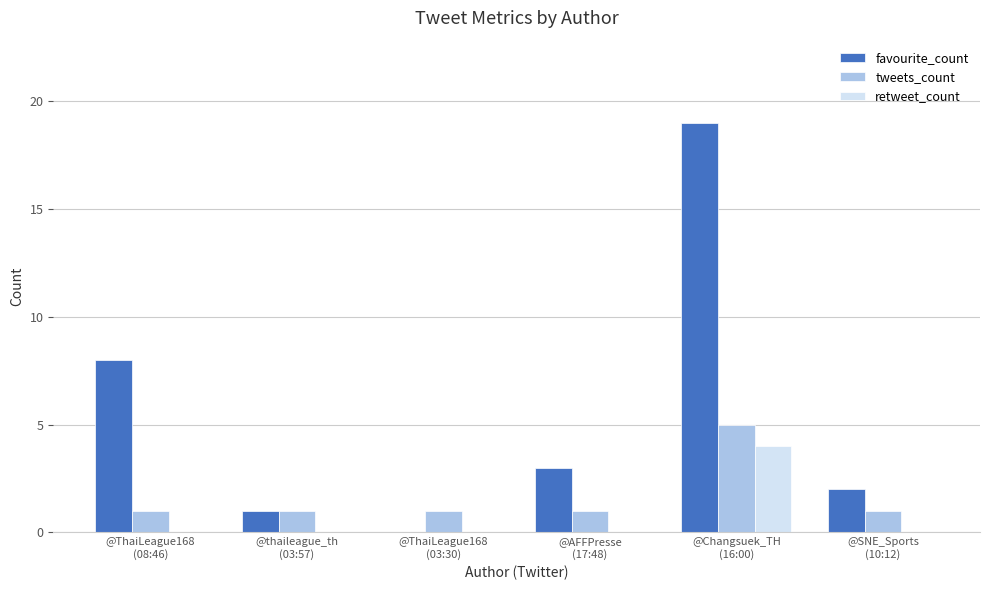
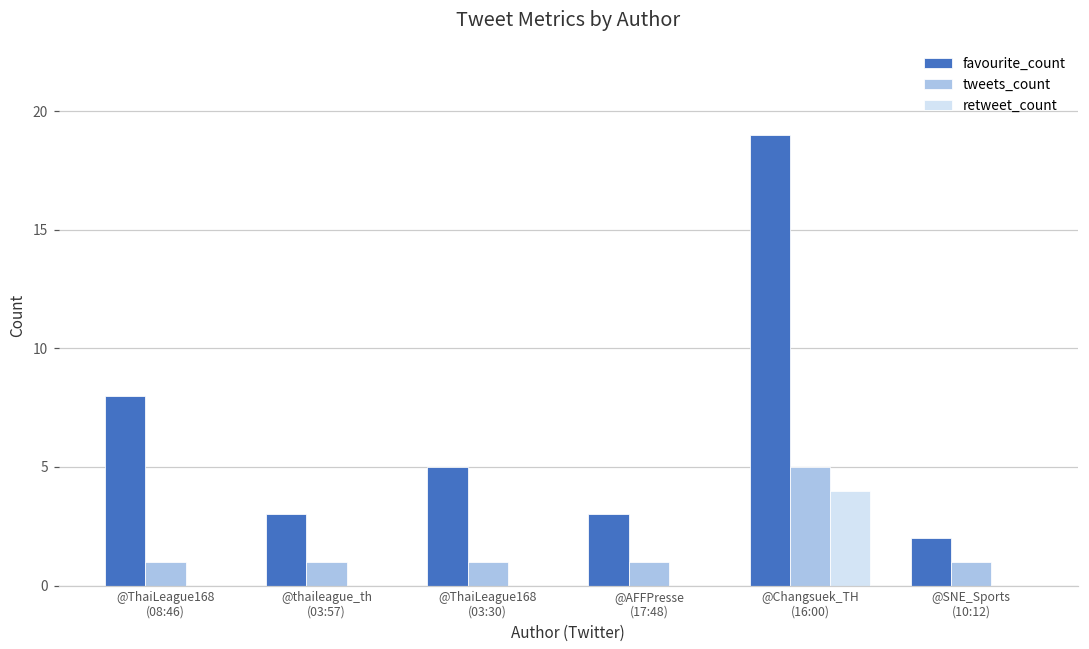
favourite_count, @thaileague_th (03:57): 1 -> 3
favourite_count, @ThaiLeague168 (03:30): 0 -> 5
